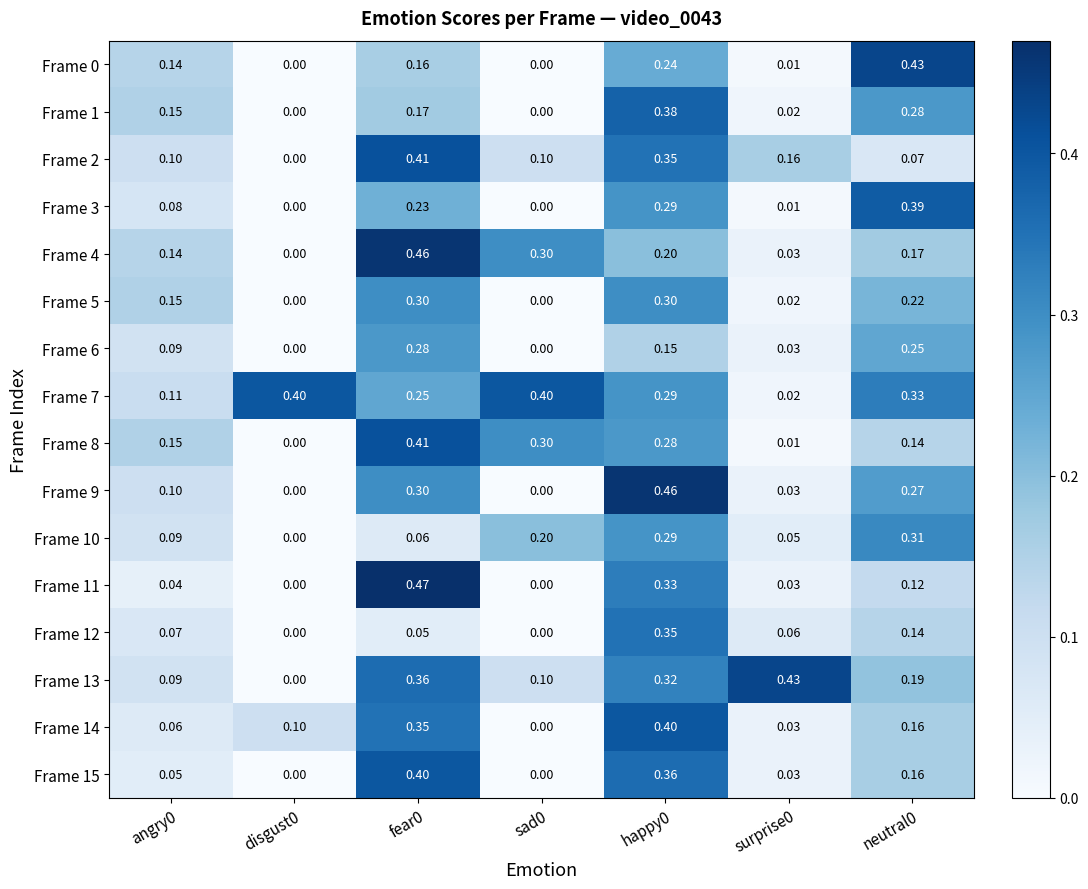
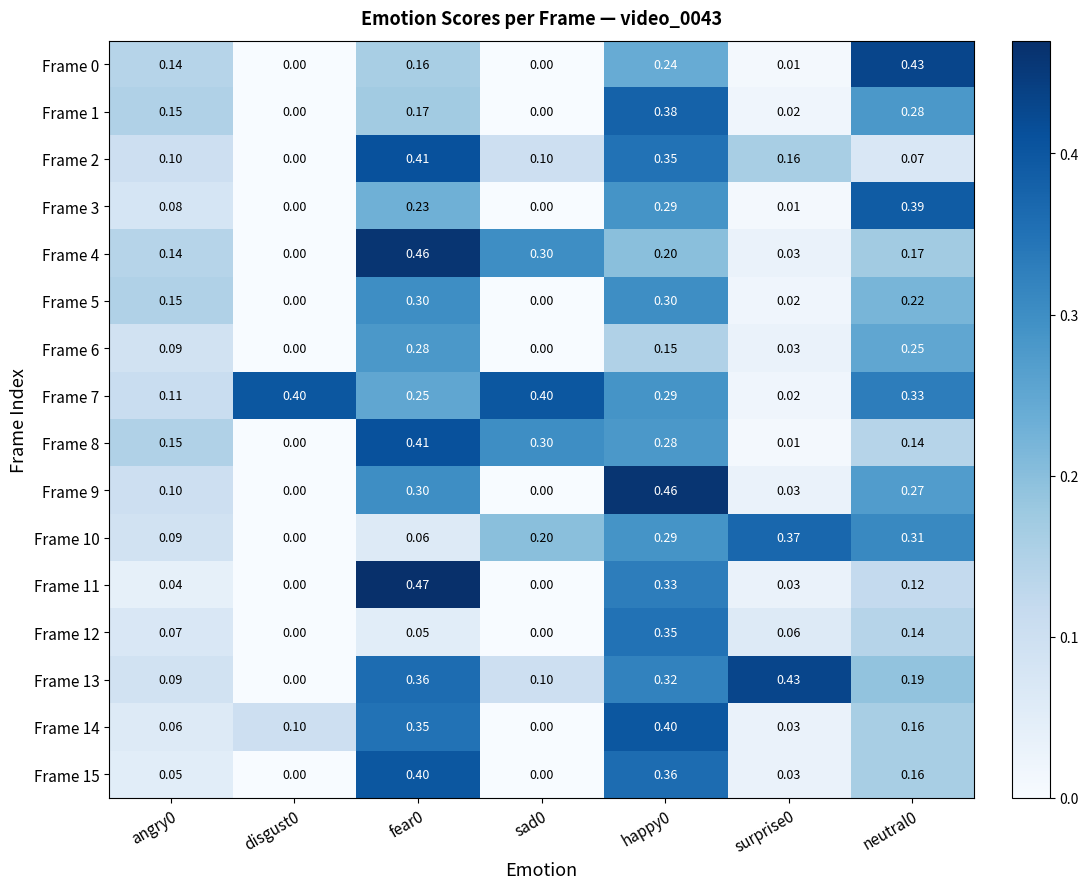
Frame 10, surprise0: 0.05 -> 0.37
